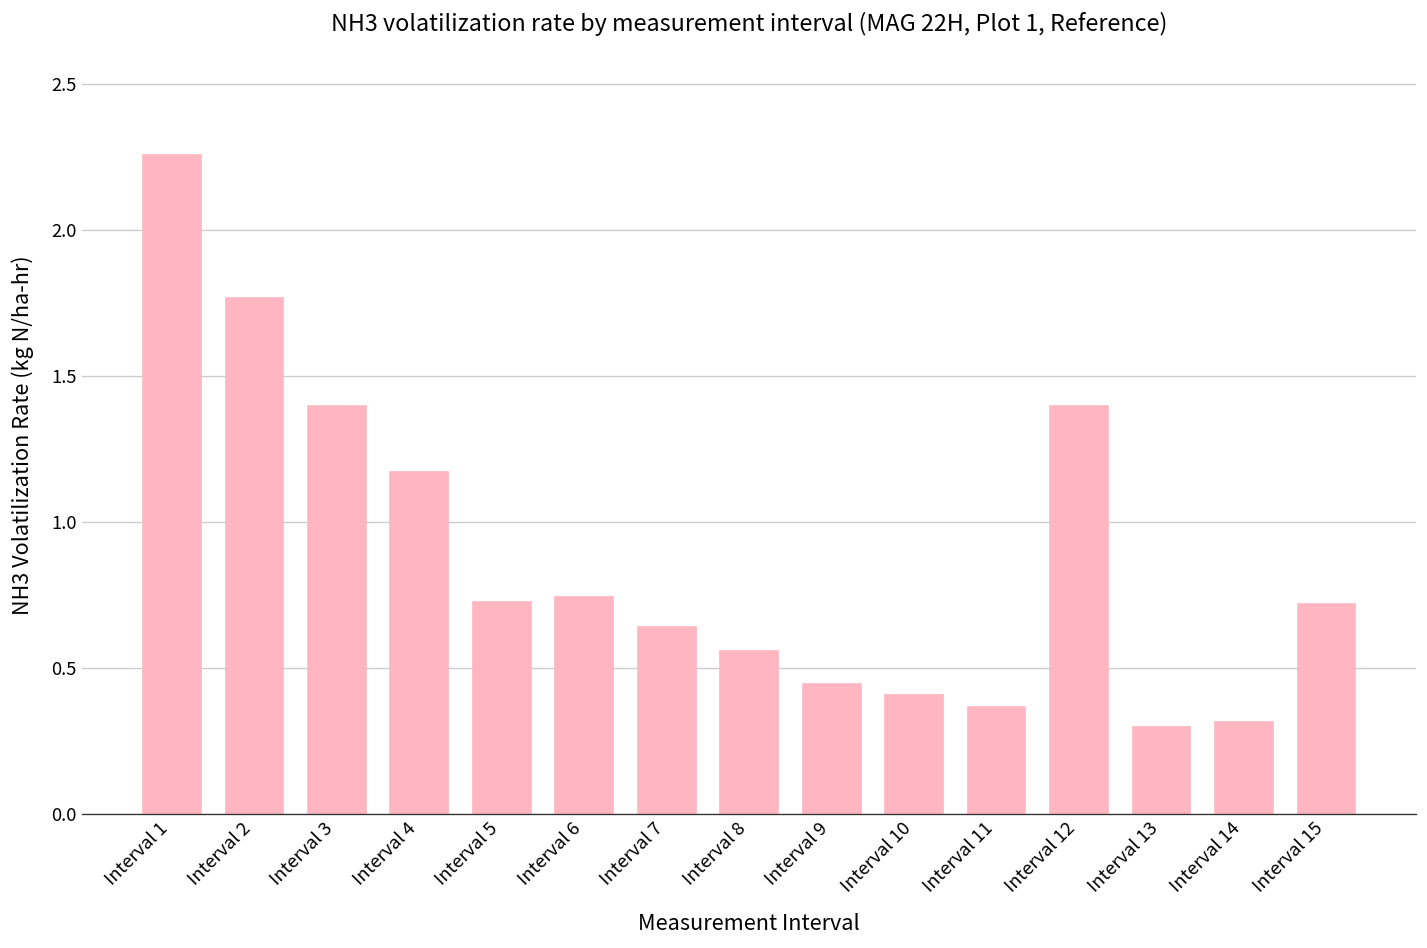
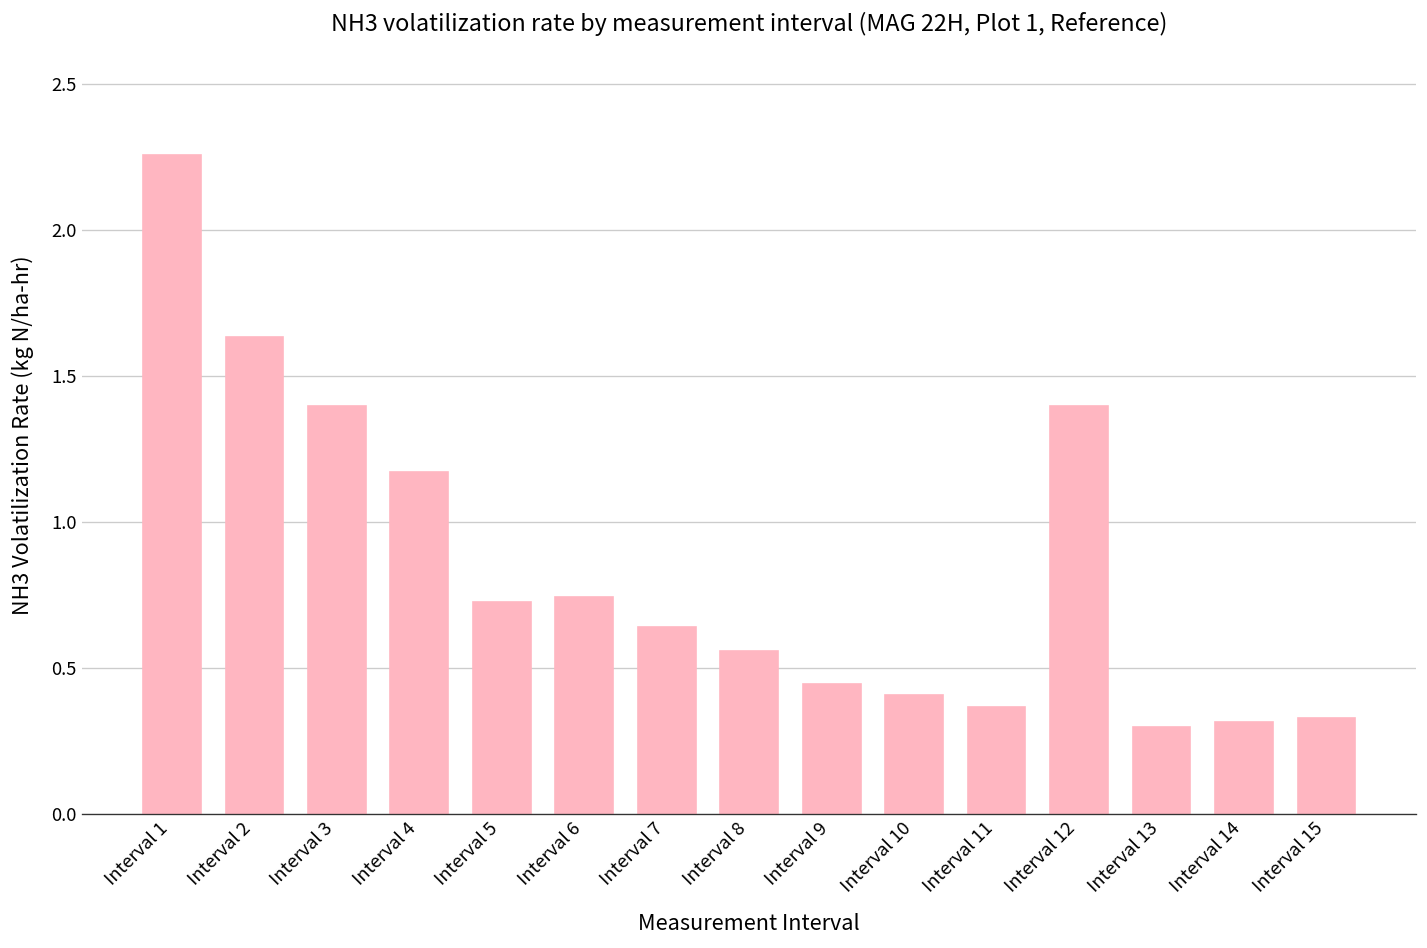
Interval 2: 1.77 -> 1.63
Interval 15: 0.72 -> 0.33
